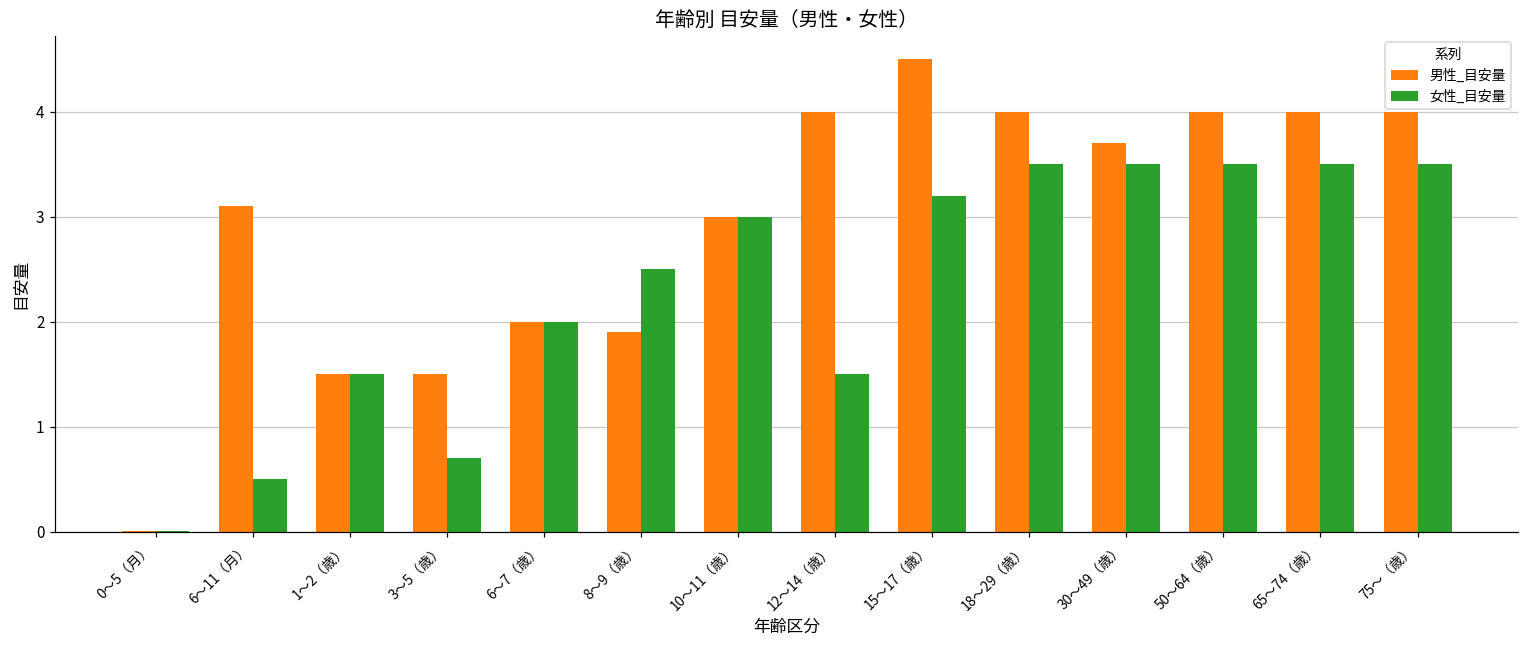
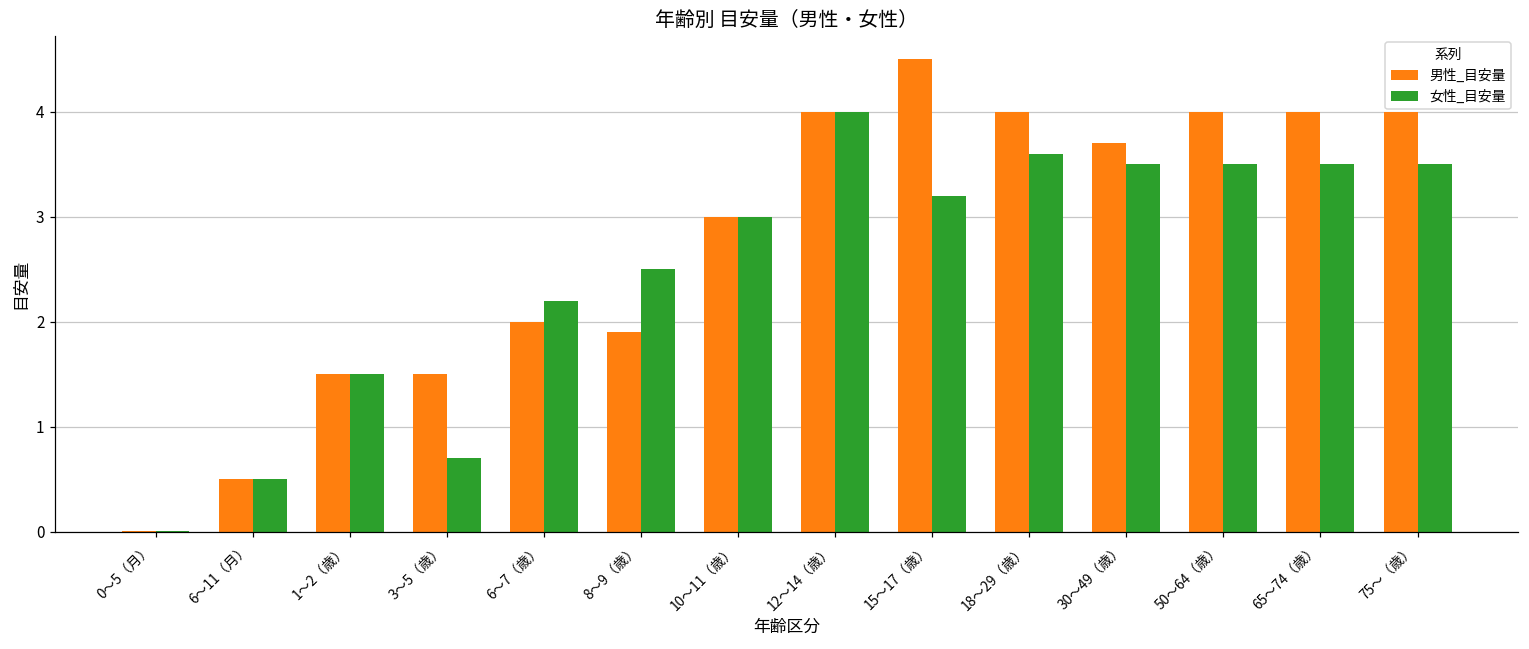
男性_目安量, 6〜11（月）: 3.1 -> 0.5
女性_目安量, 6〜7（歳）: 2.0 -> 2.2
女性_目安量, 12〜14（歳）: 1.5 -> 4.0
女性_目安量, 18〜29（歳）: 3.5 -> 3.6
